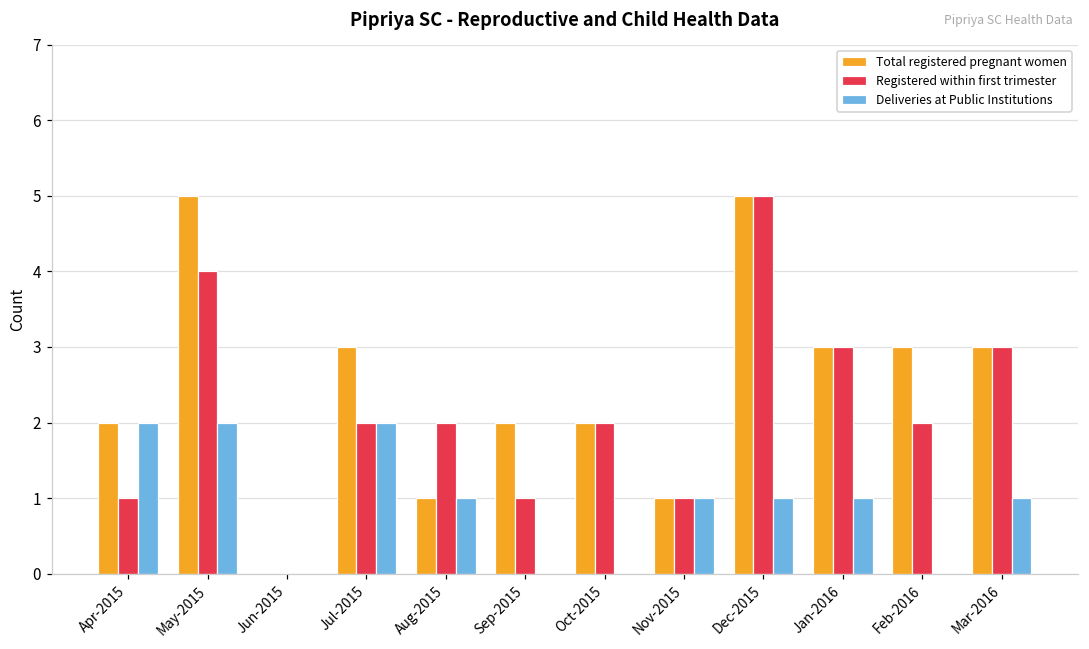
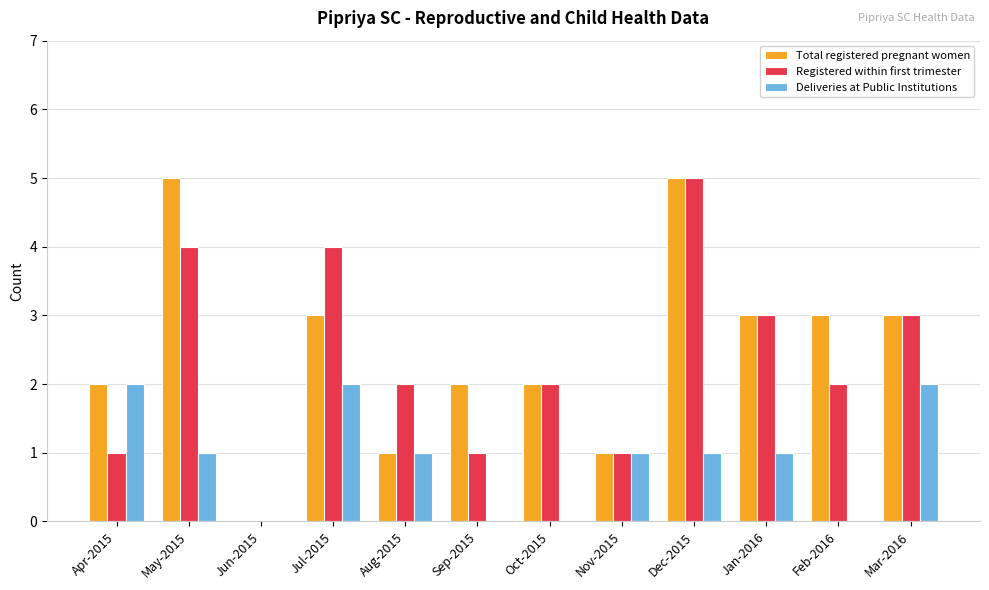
Deliveries at Public Institutions, May-2015: 2 -> 1
Registered within first trimester, Jul-2015: 2 -> 4
Deliveries at Public Institutions, Mar-2016: 1 -> 2
